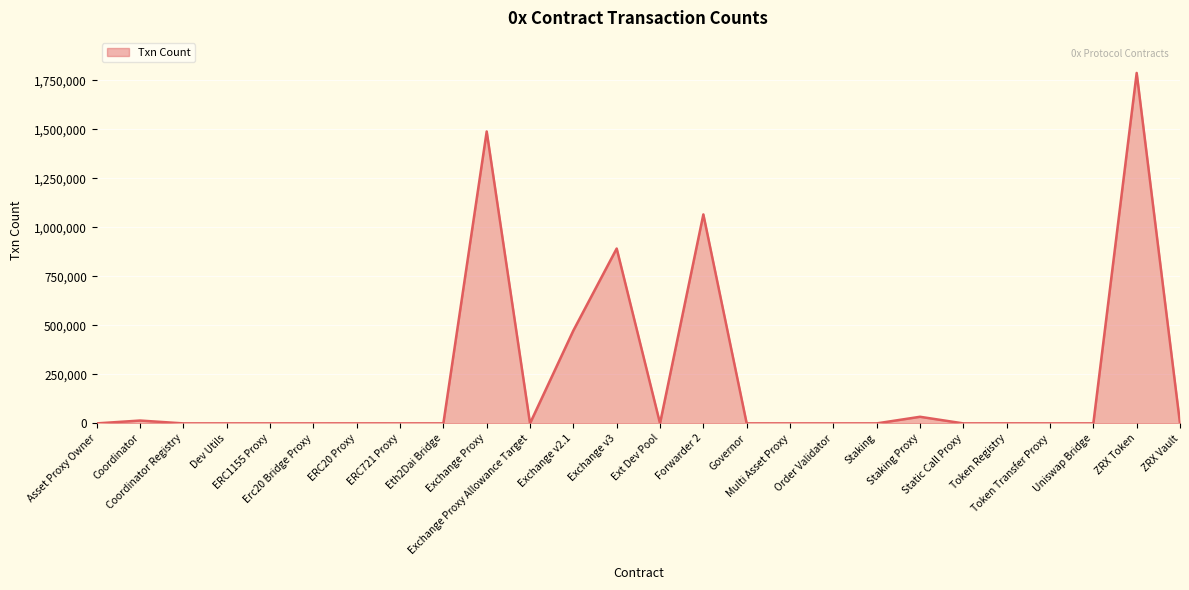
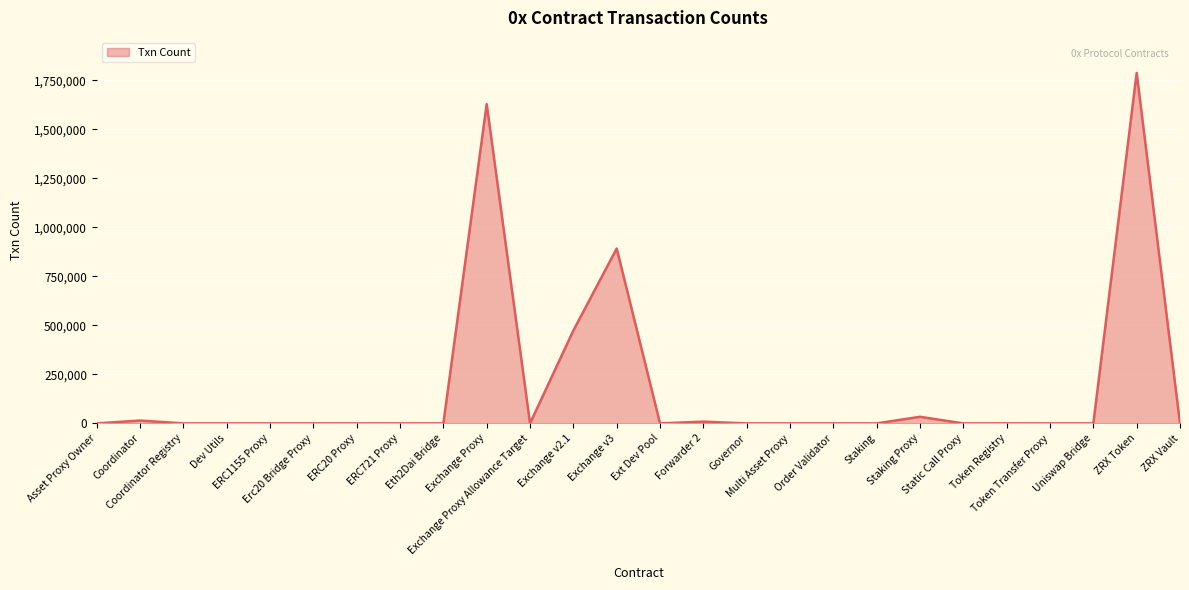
Exchange Proxy: 1,490,000 -> 1,630,000
Forwarder 2: 1,070,000 -> 10,000
